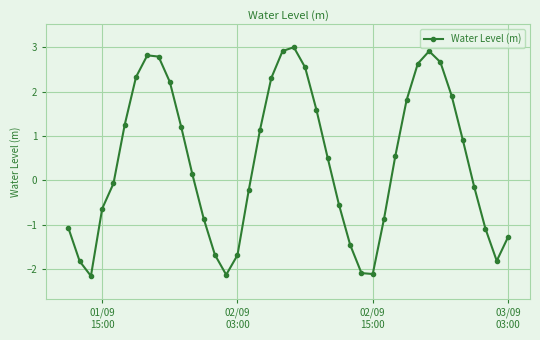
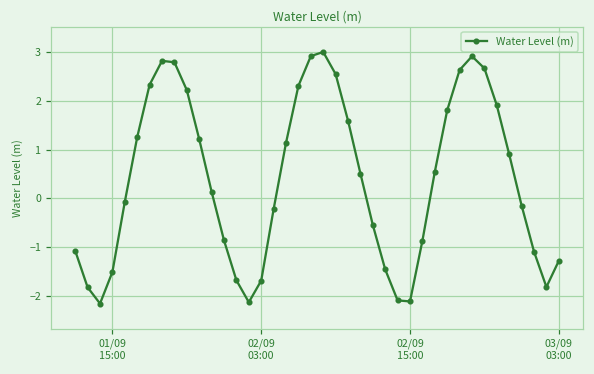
01/09 15:00: -0.6 -> -1.5
